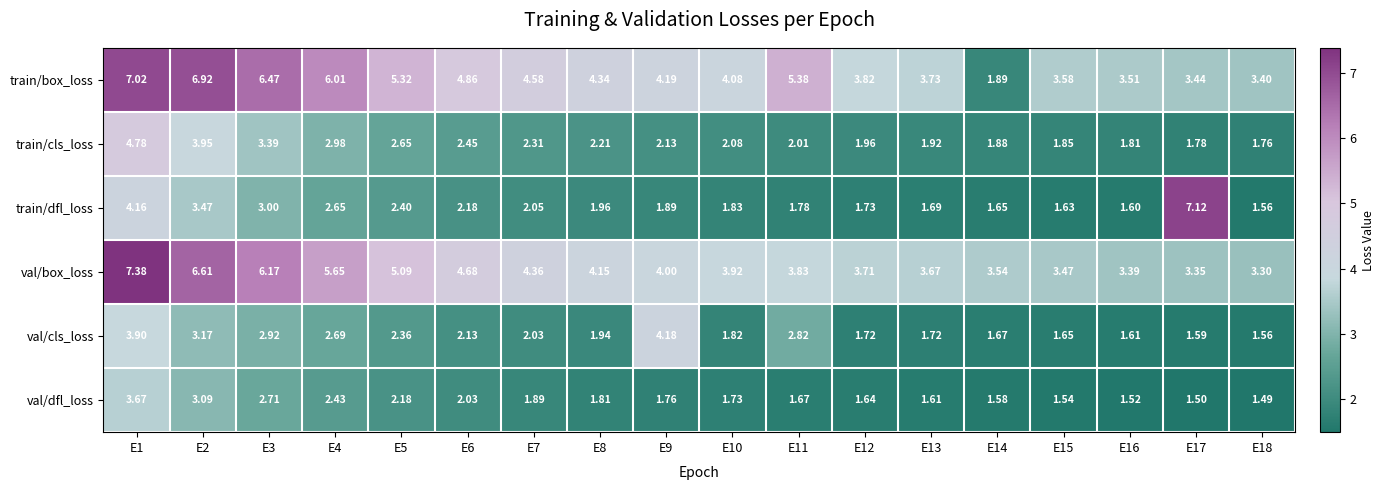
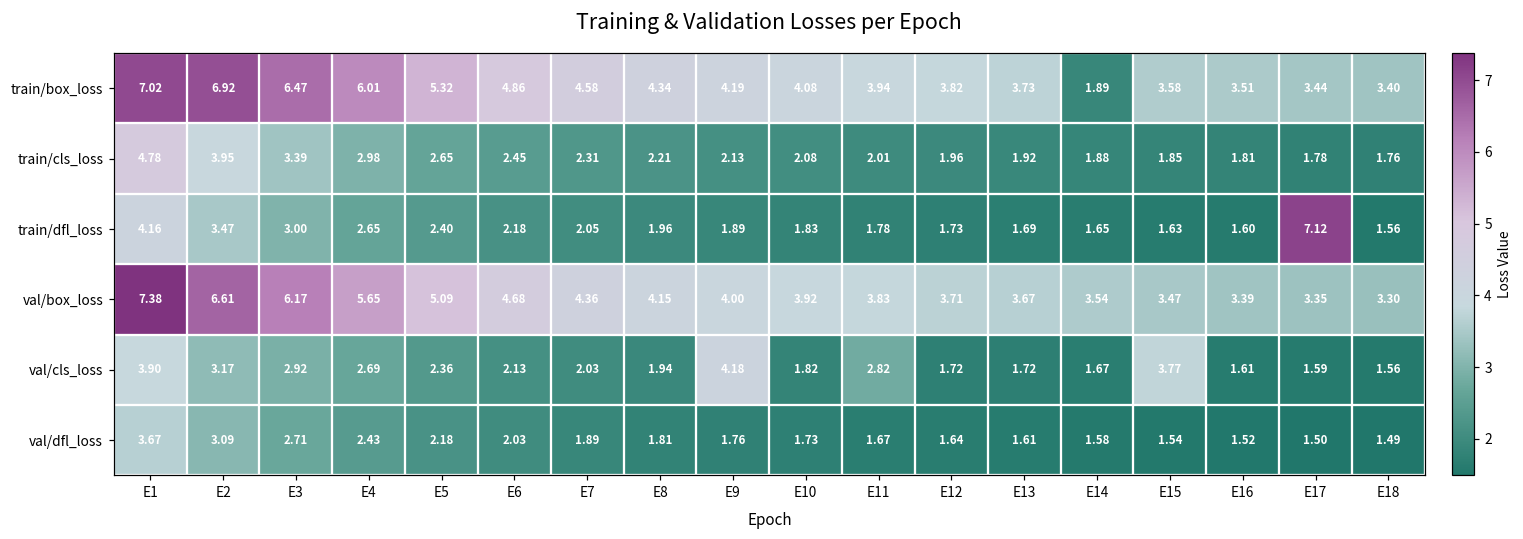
train/box_loss, E11: 5.38 -> 3.94
val/cls_loss, E15: 1.65 -> 3.77
